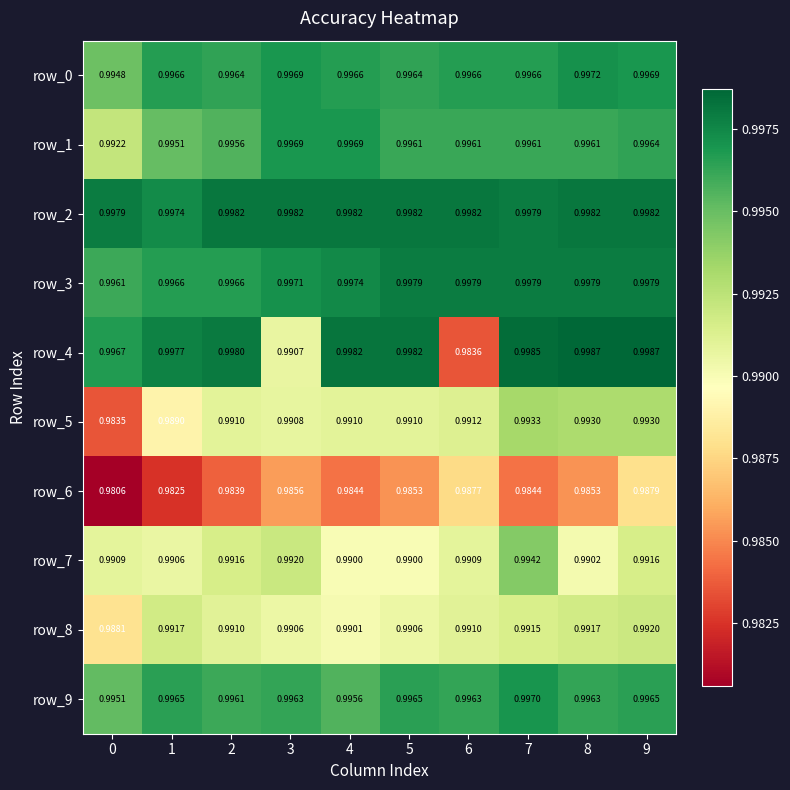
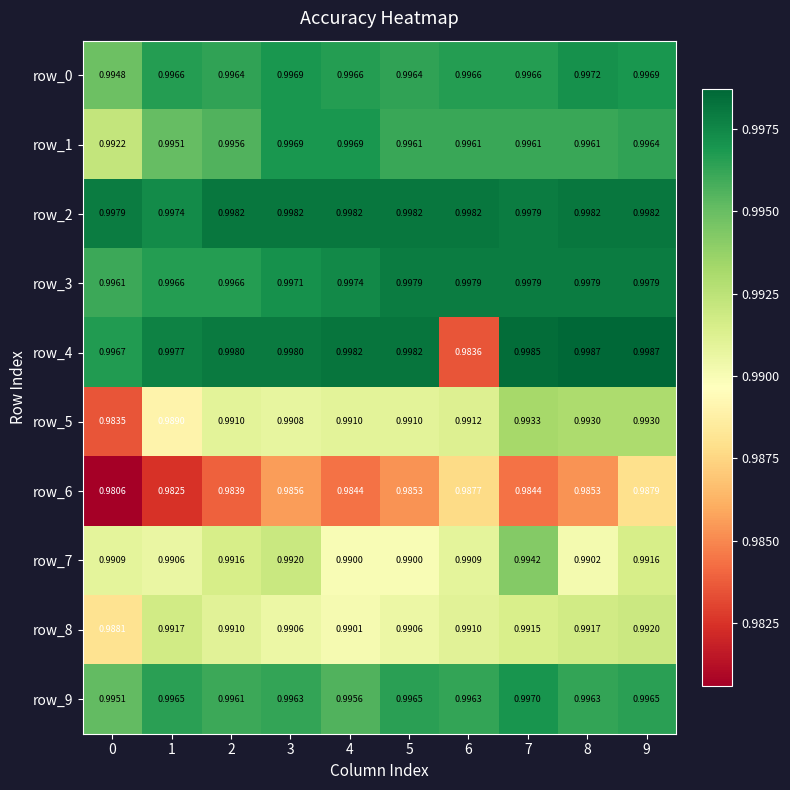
row_4, 3: 0.9907 -> 0.9980
